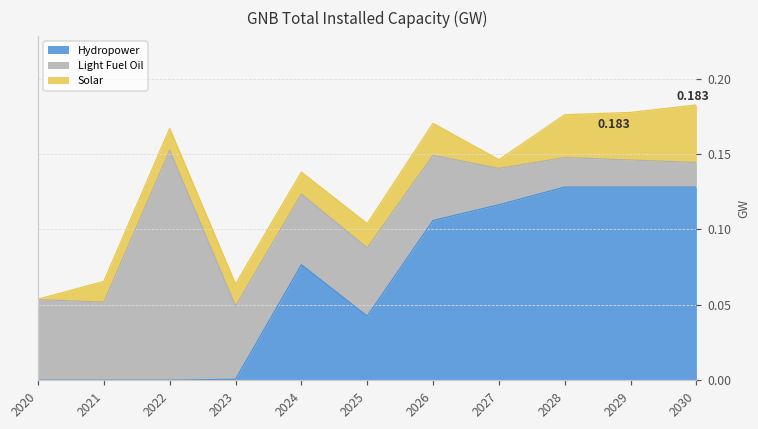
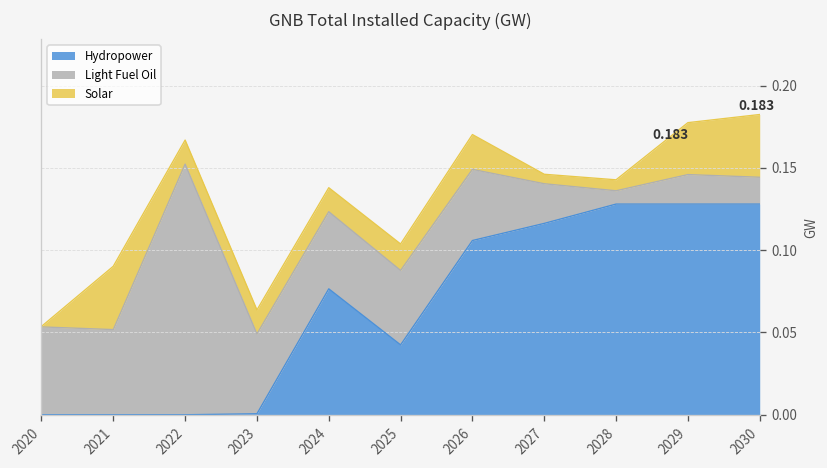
Solar, 2021: 0.014 -> 0.038
Light Fuel Oil, 2028: 0.020 -> 0.008
Solar, 2028: 0.028 -> 0.007
